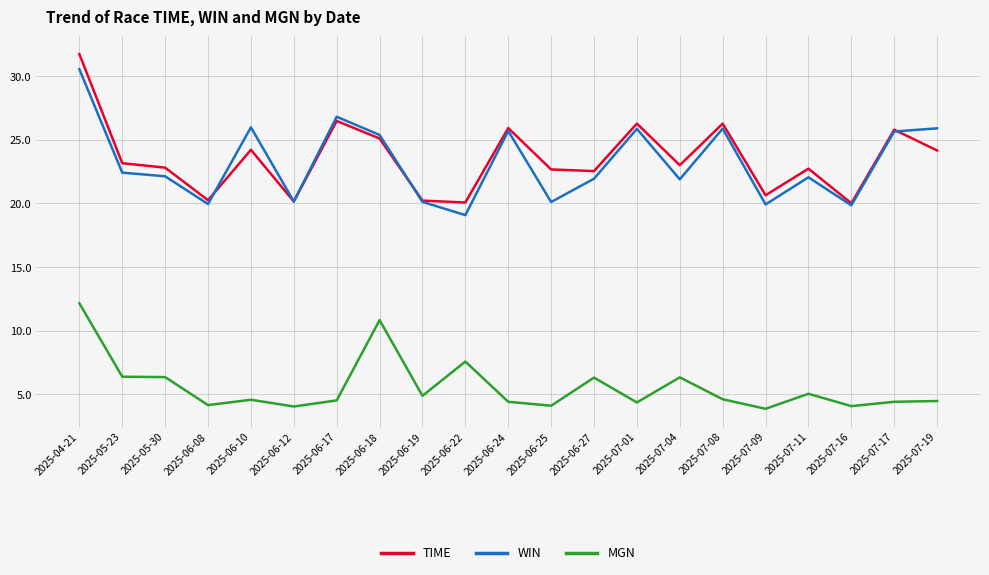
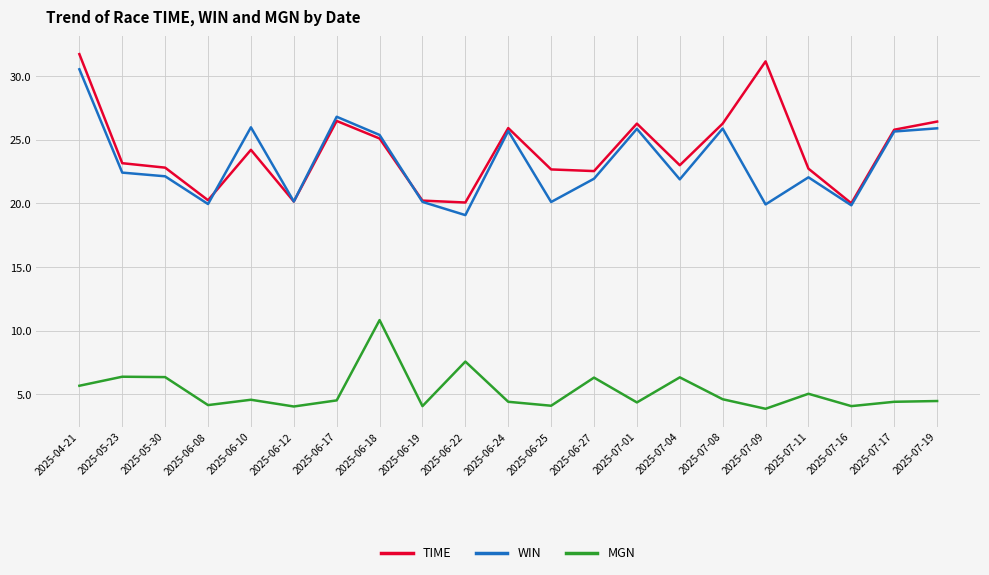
MGN, 2025-04-21: 12.2 -> 5.7
MGN, 2025-06-19: 4.9 -> 4.1
TIME, 2025-07-09: 20.6 -> 31.2
TIME, 2025-07-19: 24.2 -> 26.4
